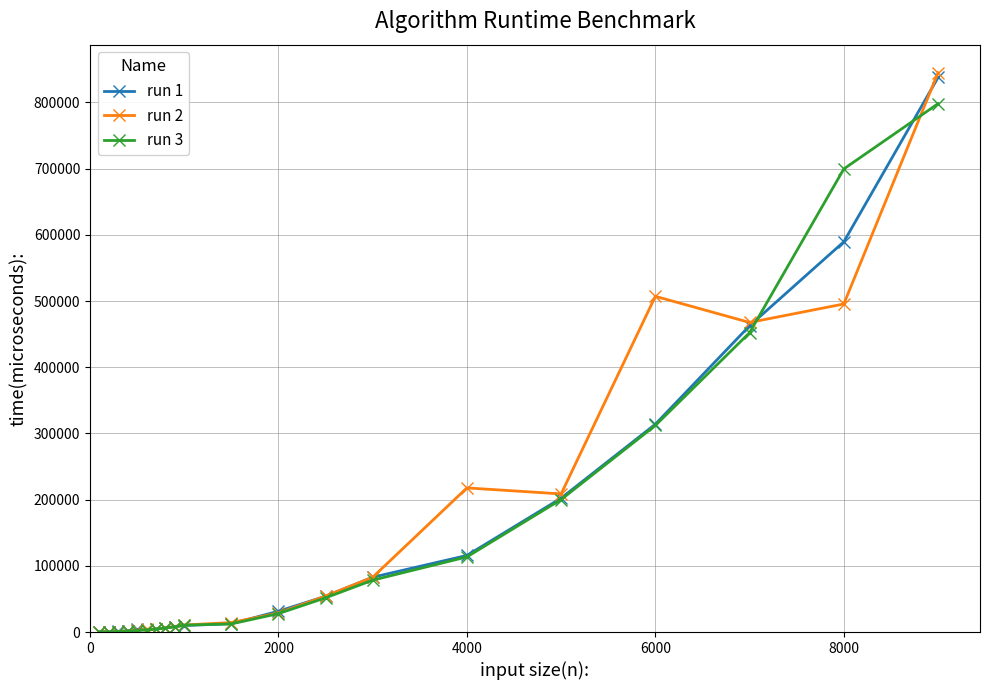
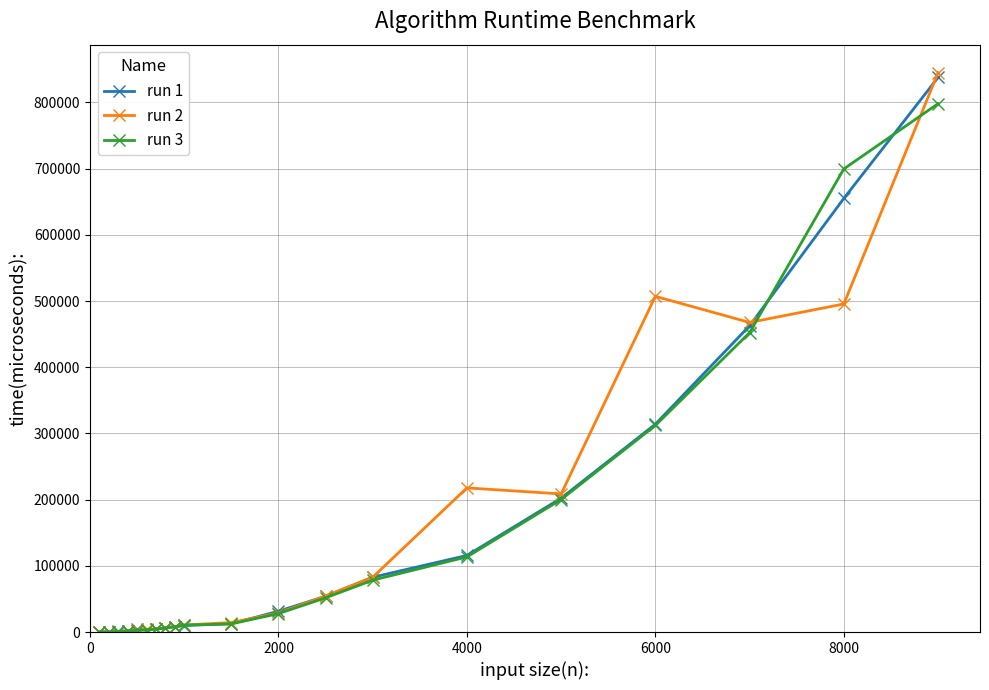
run 1, 8000: 590000 -> 660000
